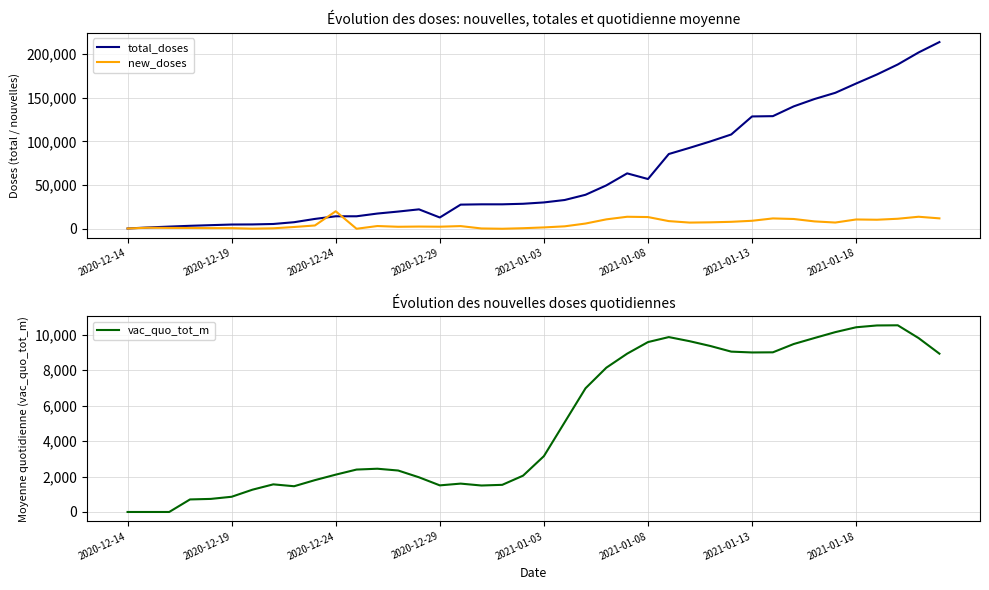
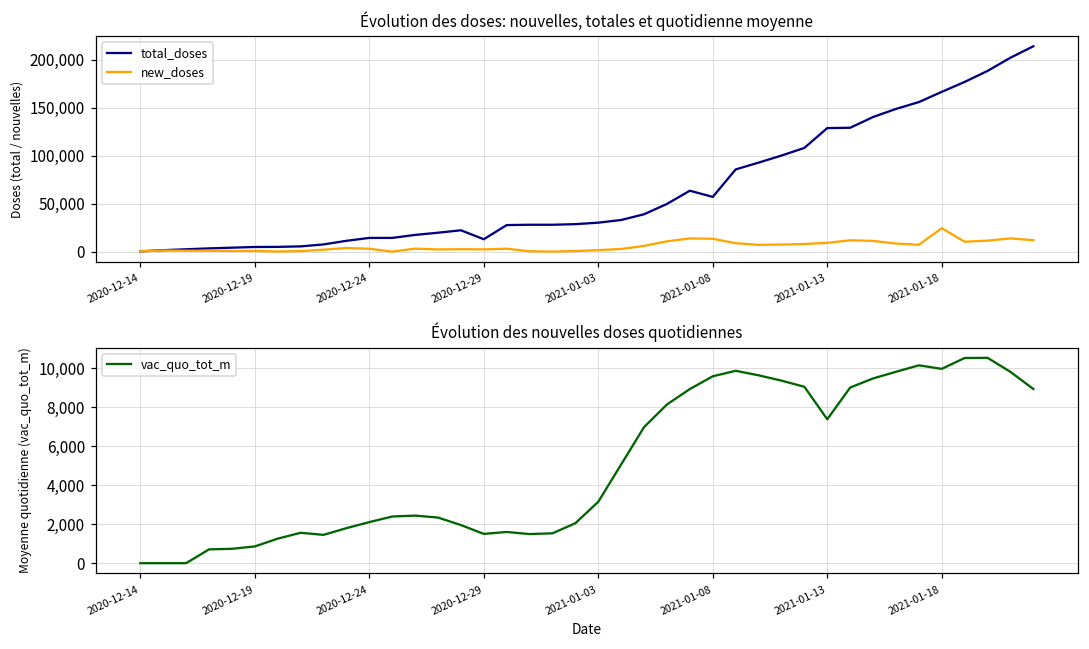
Évolution des doses: nouvelles, totales et quotidienne moyenne, new_doses, 2020-12-24: 20,000 -> 0
Évolution des doses: nouvelles, totales et quotidienne moyenne, new_doses, 2021-01-18: 10,000 -> 20,000
Évolution des nouvelles doses quotidiennes, 2021-01-13: 9,000 -> 7,400
Évolution des nouvelles doses quotidiennes, 2021-01-18: 10,400 -> 10,000
